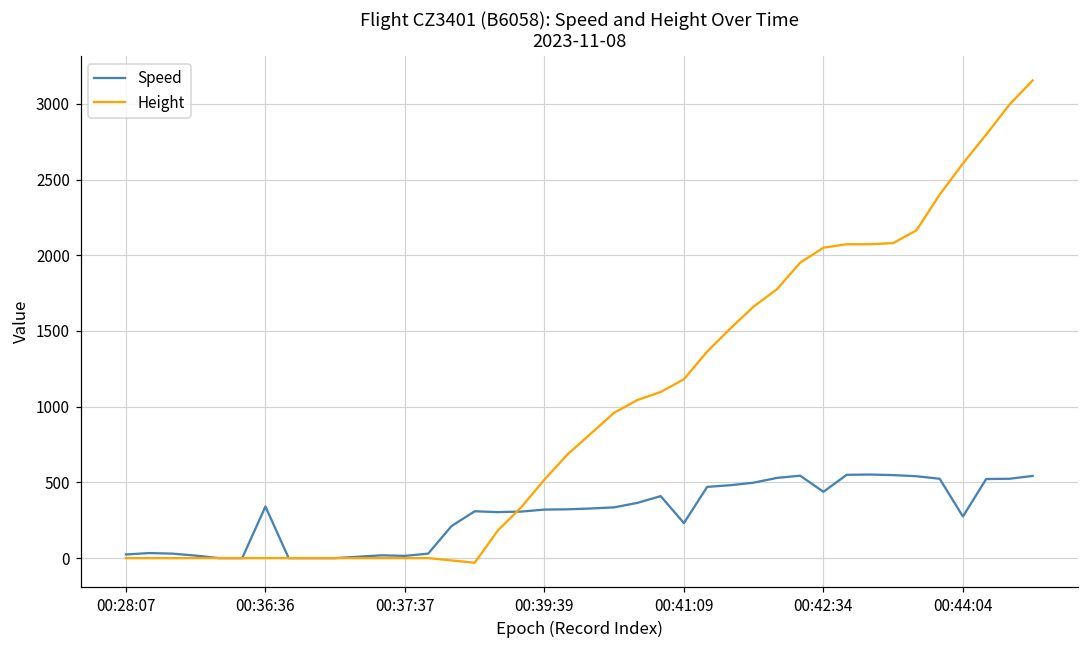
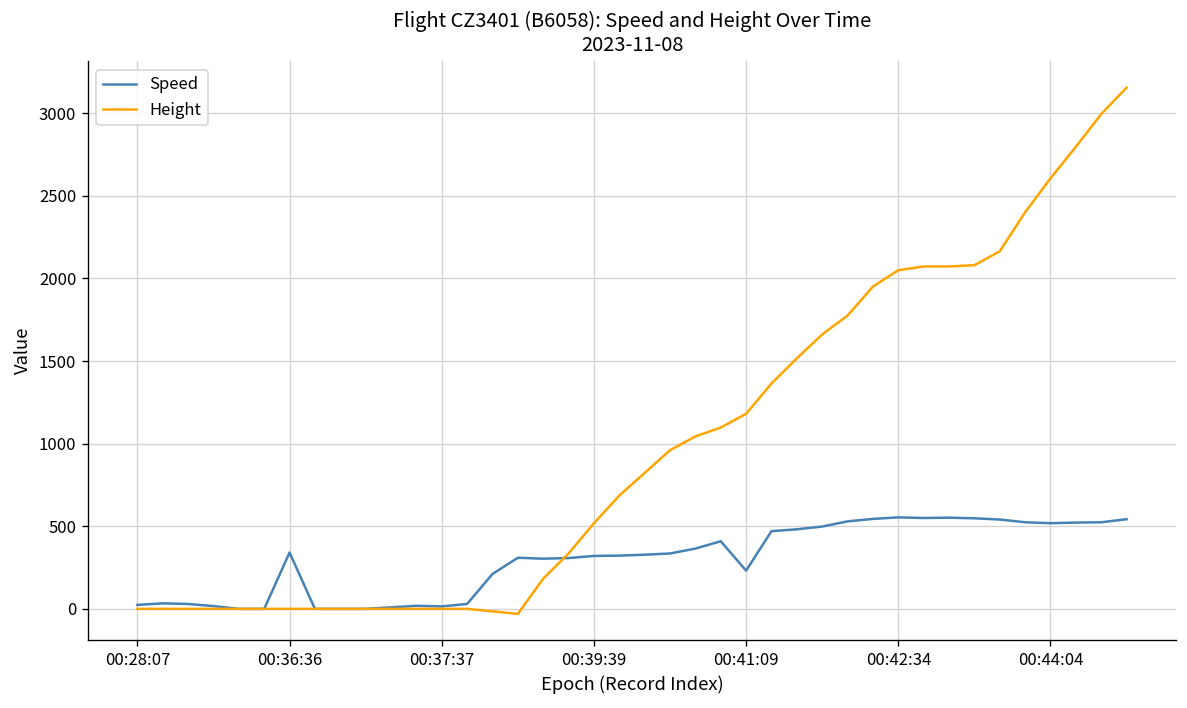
Speed, 00:42:34: 440 -> 550
Speed, 00:44:04: 270 -> 520
